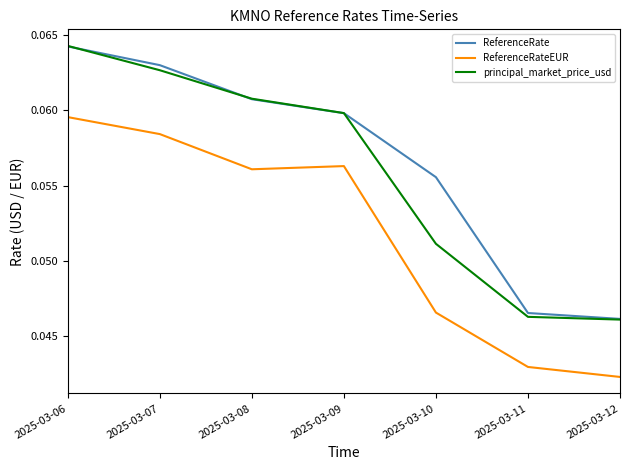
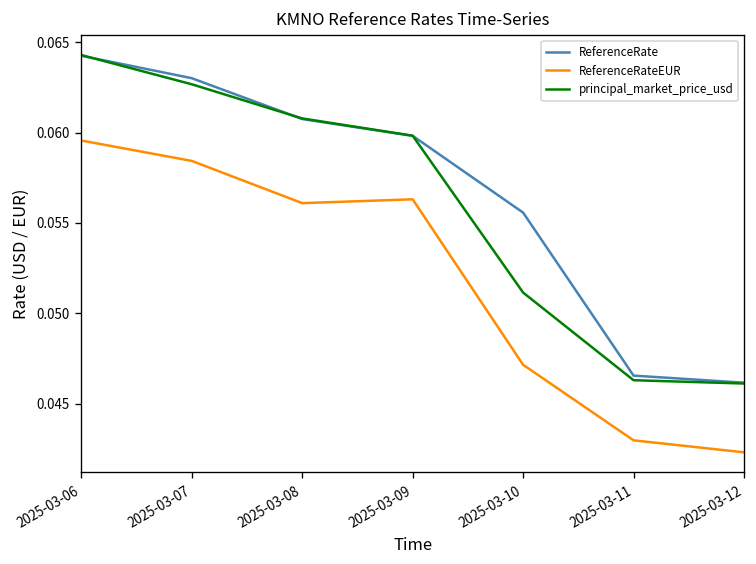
ReferenceRateEUR, 2025-03-10: 0.0466 -> 0.0471
